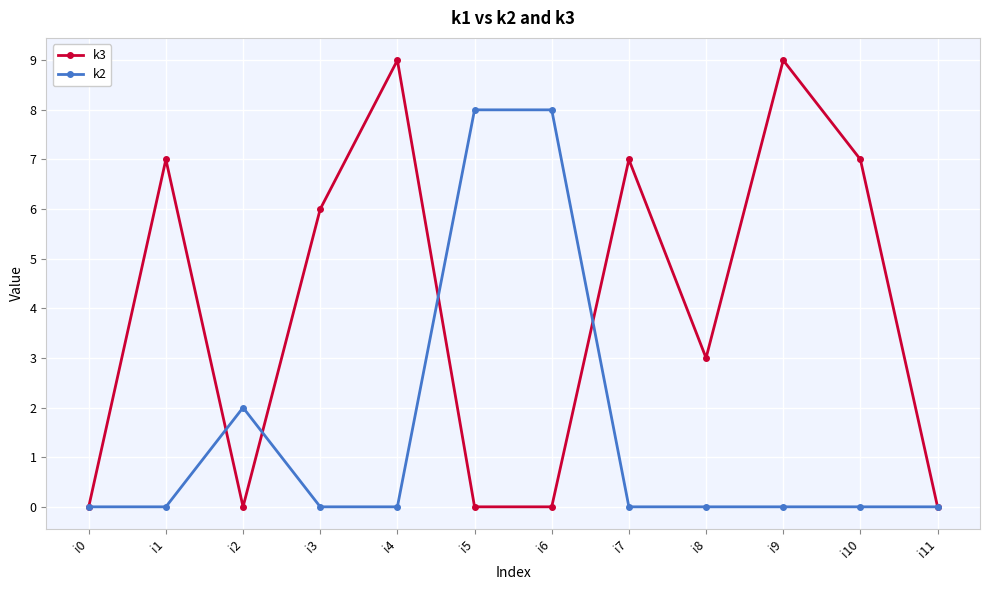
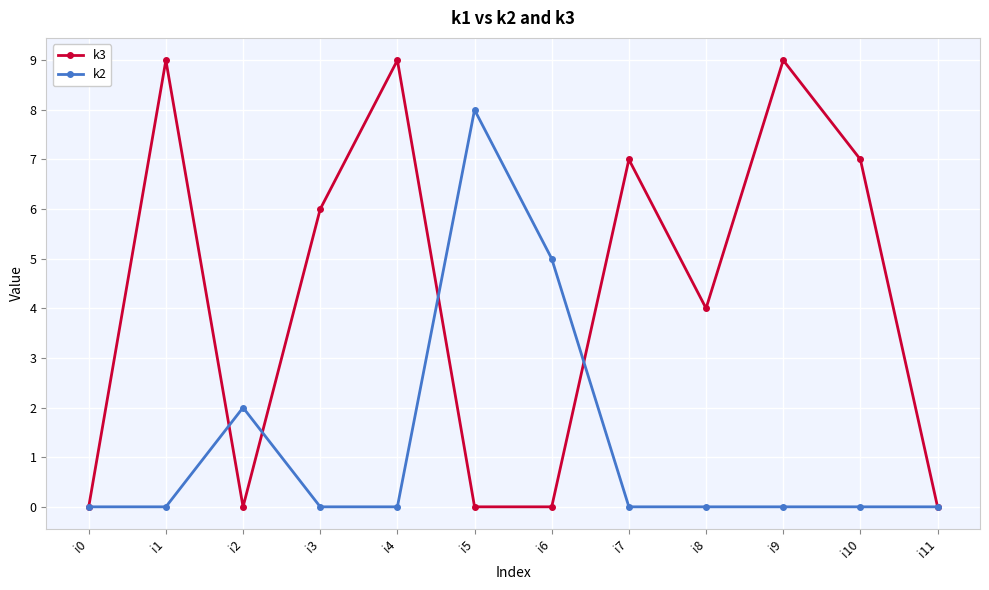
k3, i1: 7 -> 9
k2, i6: 8 -> 5
k3, i8: 3 -> 4
